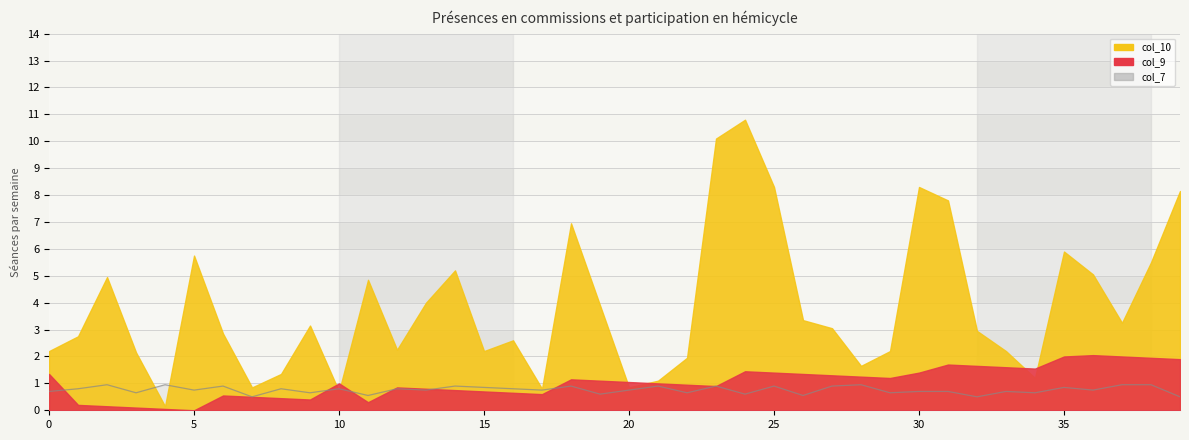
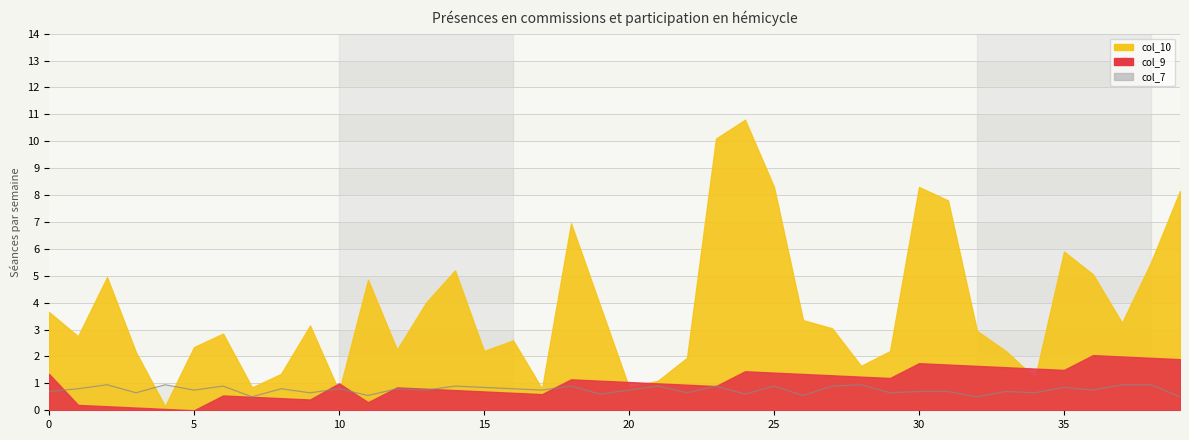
col_10, 0: 2.2 -> 3.7
col_10, 5: 5.8 -> 2.4
col_9, 30: 1.4 -> 1.8
col_9, 35: 2.0 -> 1.5
